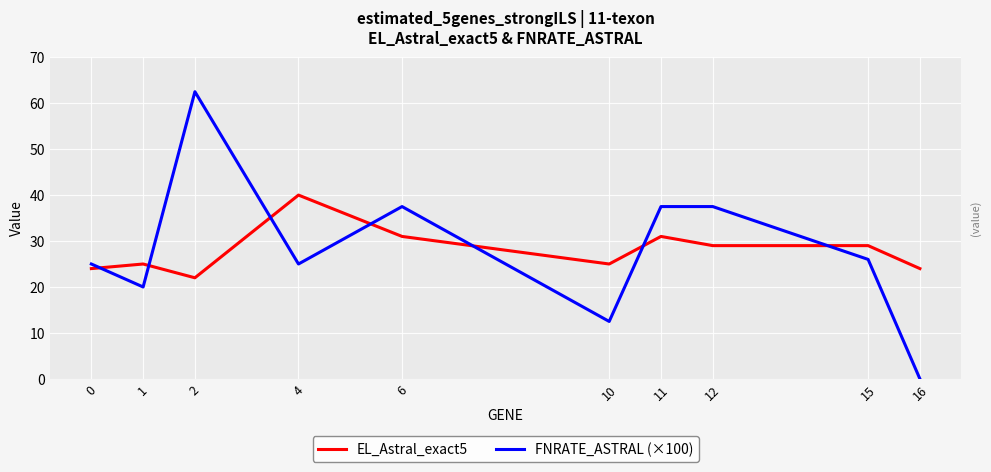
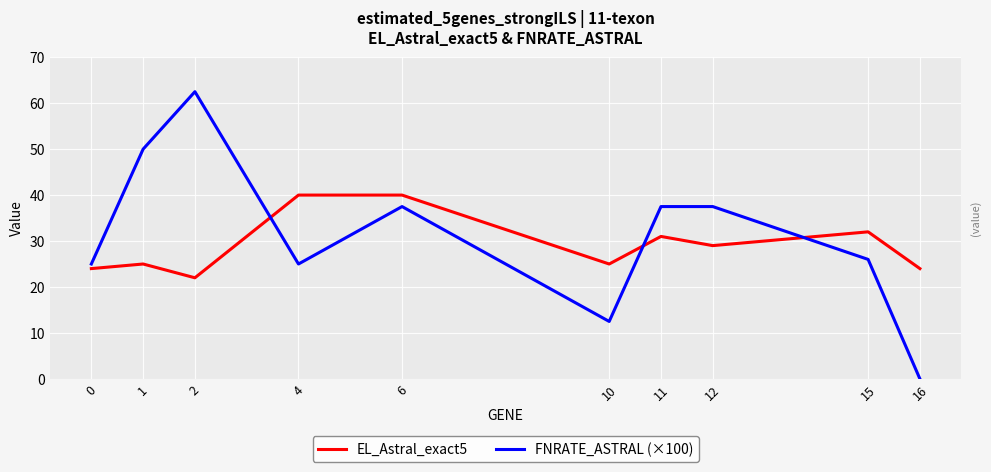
FNRATE_ASTRAL (×100), 1: 20 -> 50
EL_Astral_exact5, 6: 31 -> 40
EL_Astral_exact5, 15: 29 -> 32
